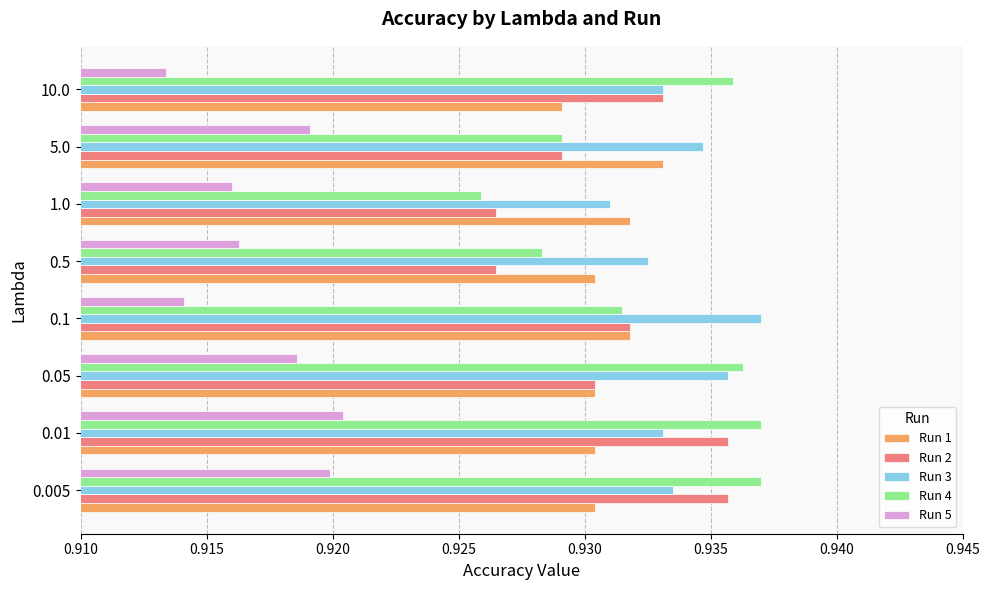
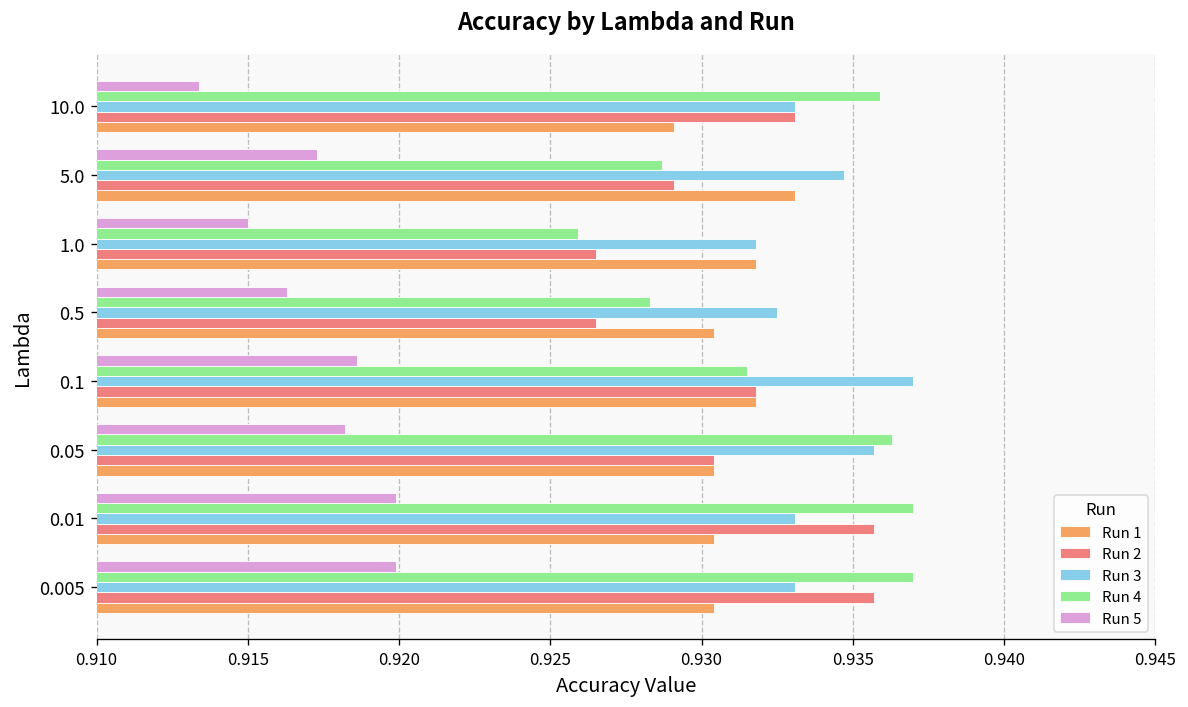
Run 5, 5.0: 0.9191 -> 0.9173
Run 4, 5.0: 0.9291 -> 0.9287
Run 5, 1.0: 0.916 -> 0.915
Run 3, 1.0: 0.9310 -> 0.9318
Run 5, 0.1: 0.9141 -> 0.9186
Run 5, 0.05: 0.9186 -> 0.9182
Run 5, 0.01: 0.9204 -> 0.9199
Run 3, 0.005: 0.9335 -> 0.9331
